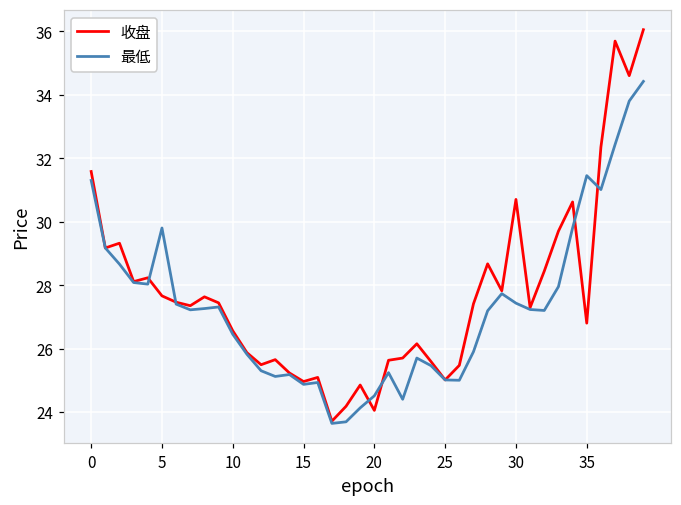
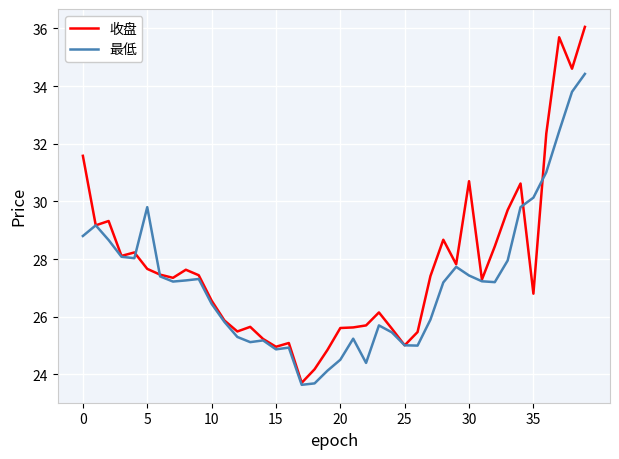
最低, 0: 31.3 -> 28.8
收盘, 20: 24.1 -> 25.6
最低, 35: 31.5 -> 30.1
